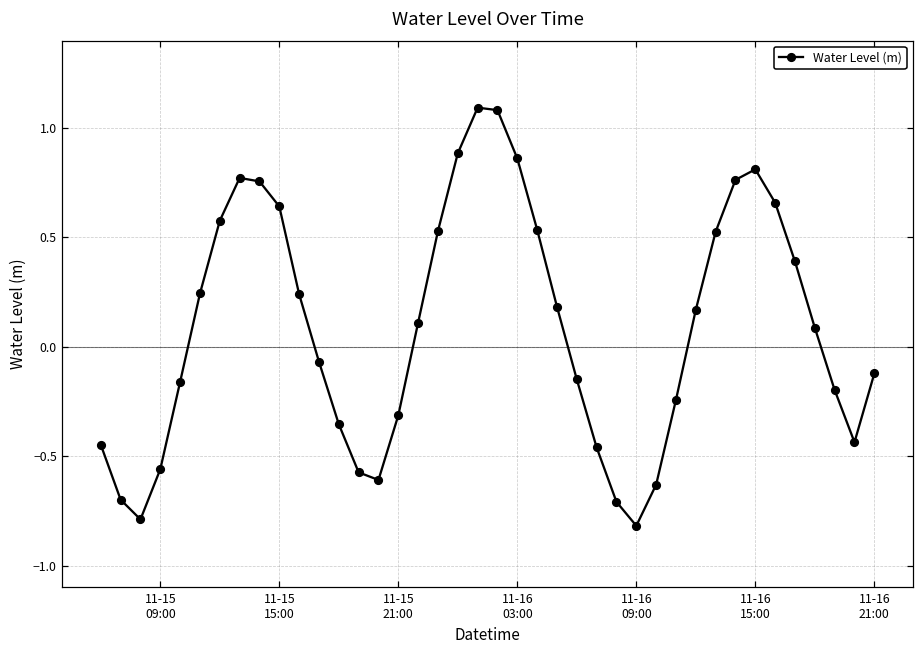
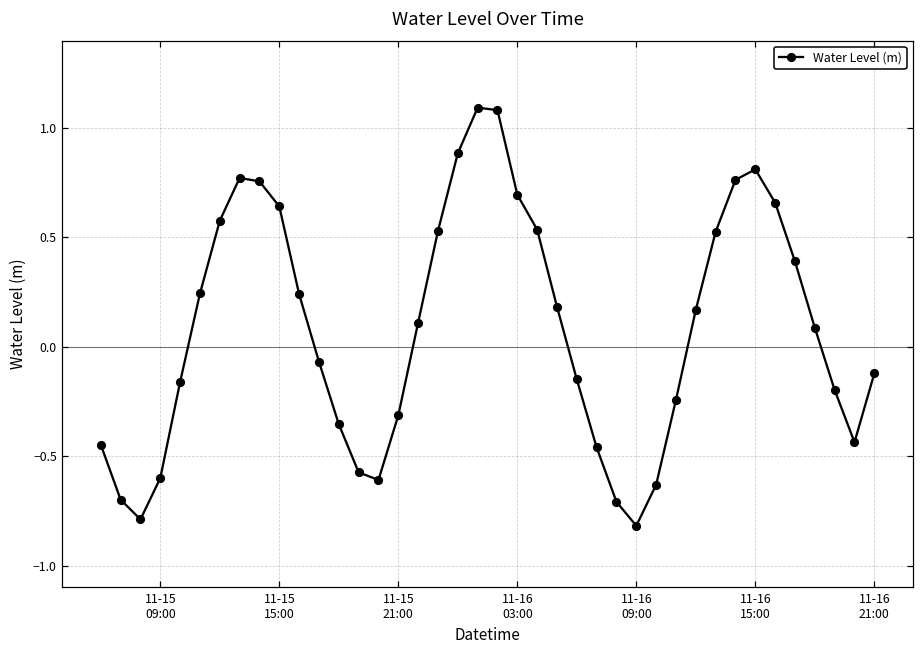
11-15 09:00: -0.56 -> -0.60
11-16 03:00: 0.86 -> 0.70
